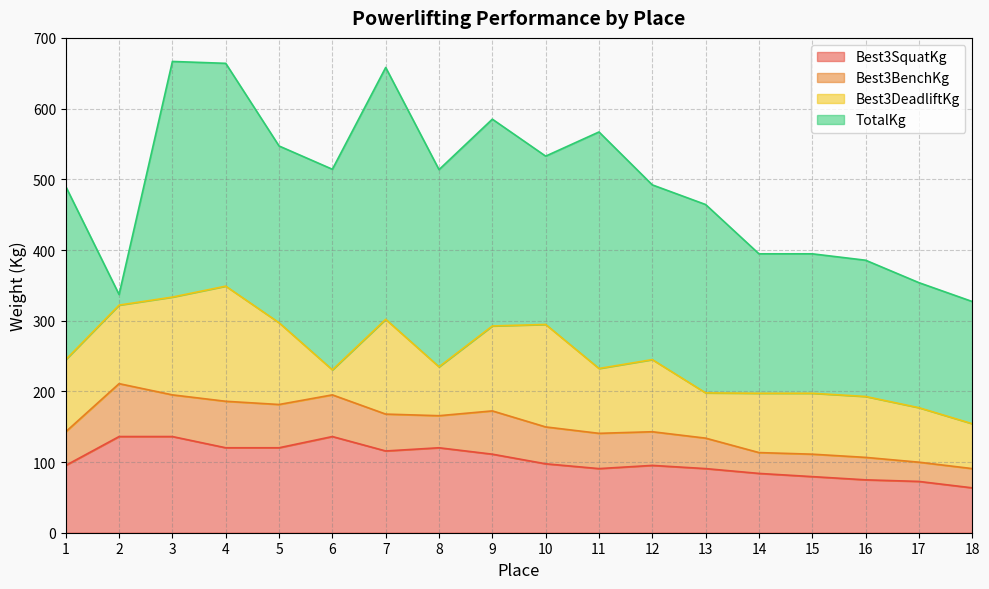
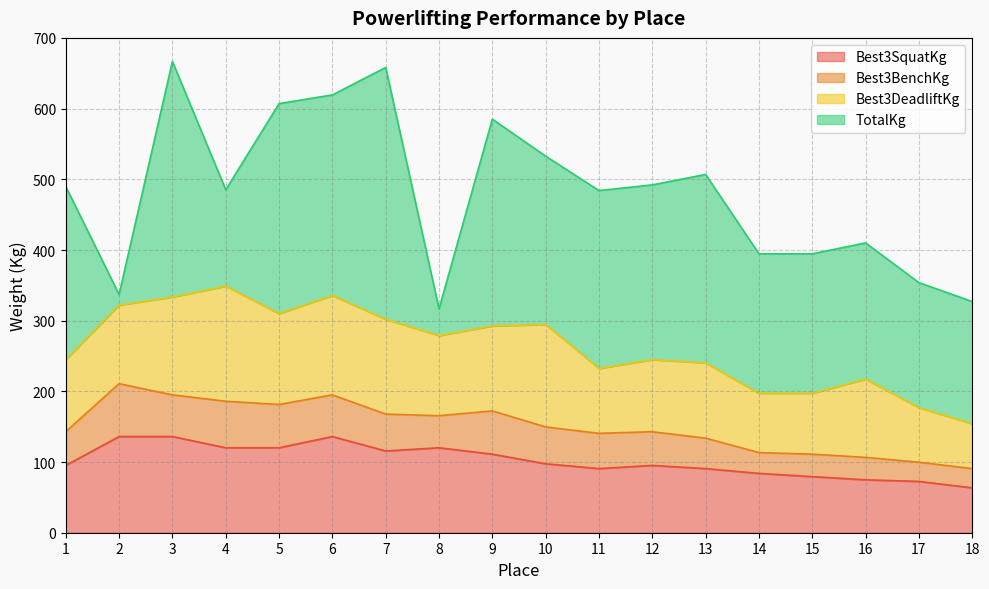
TotalKg, 4: 320 -> 140
Best3DeadliftKg, 5: 120 -> 130
TotalKg, 5: 250 -> 300
Best3DeadliftKg, 6: 40 -> 140
Best3DeadliftKg, 8: 70 -> 110
TotalKg, 8: 280 -> 40
TotalKg, 11: 330 -> 250
Best3DeadliftKg, 13: 60 -> 110
Best3DeadliftKg, 16: 90 -> 110
